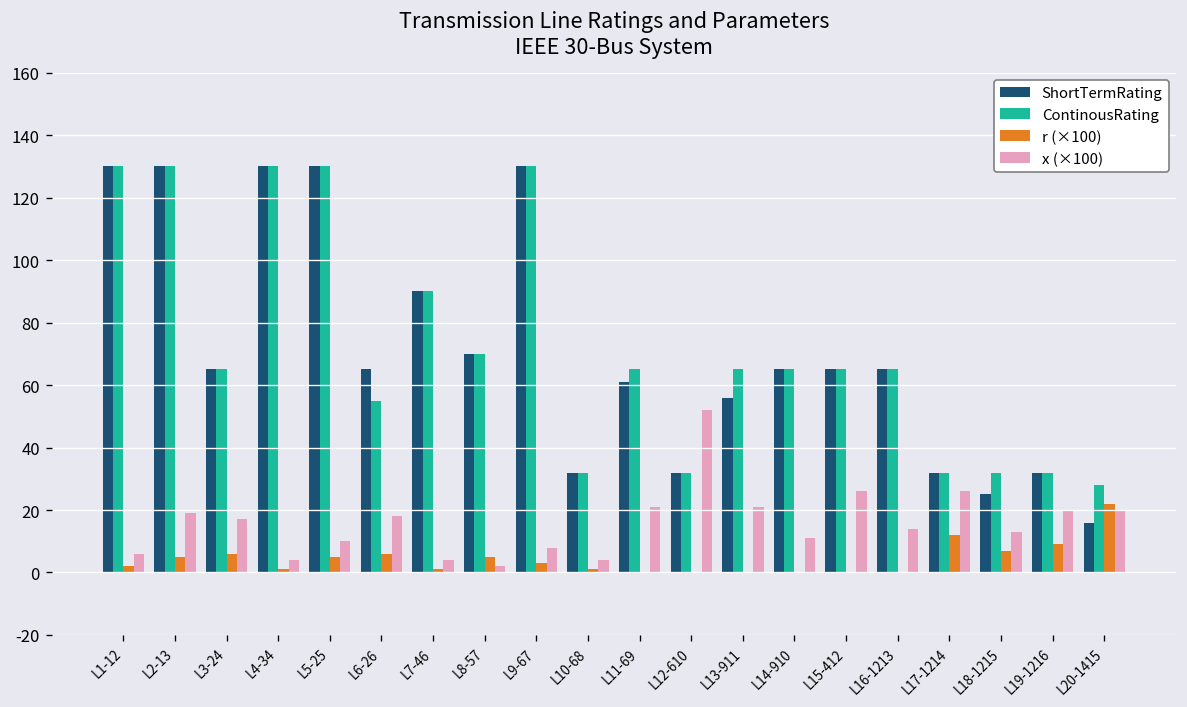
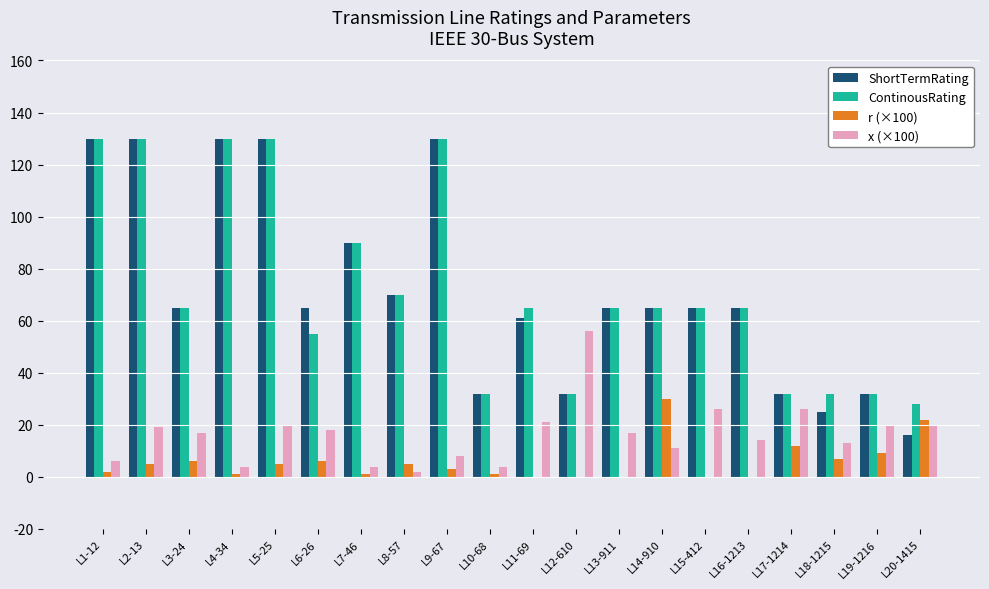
x (×100), L5-25: 10 -> 20
x (×100), L12-610: 52 -> 56
ShortTermRating, L13-911: 56 -> 65
x (×100), L13-911: 21 -> 17
r (×100), L14-910: 0 -> 30
